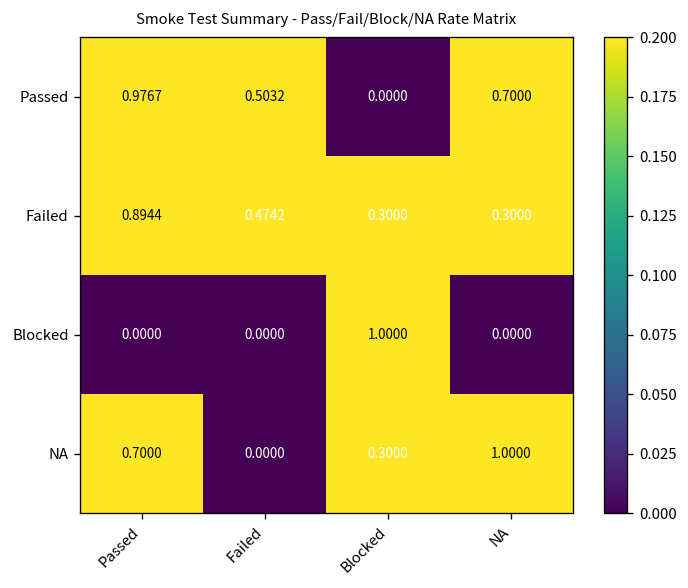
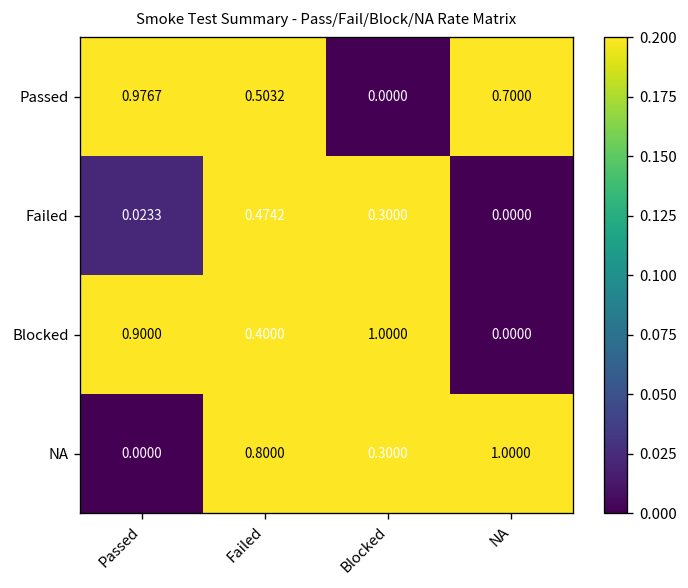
Failed, Passed: 0.8944 -> 0.0233
Failed, NA: 0.3000 -> 0.0000
Blocked, Passed: 0.0000 -> 0.9000
Blocked, Failed: 0.0000 -> 0.4000
NA, Passed: 0.7000 -> 0.0000
NA, Failed: 0.0000 -> 0.8000
